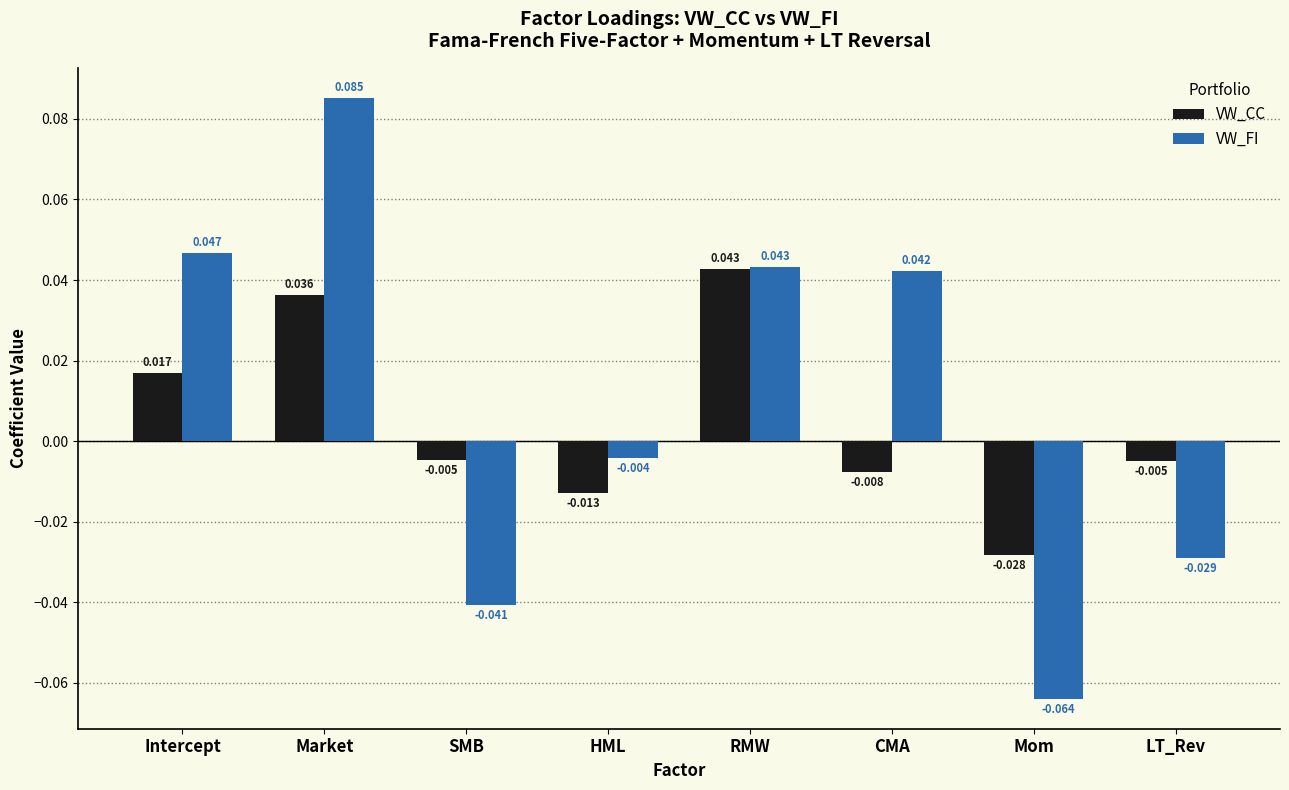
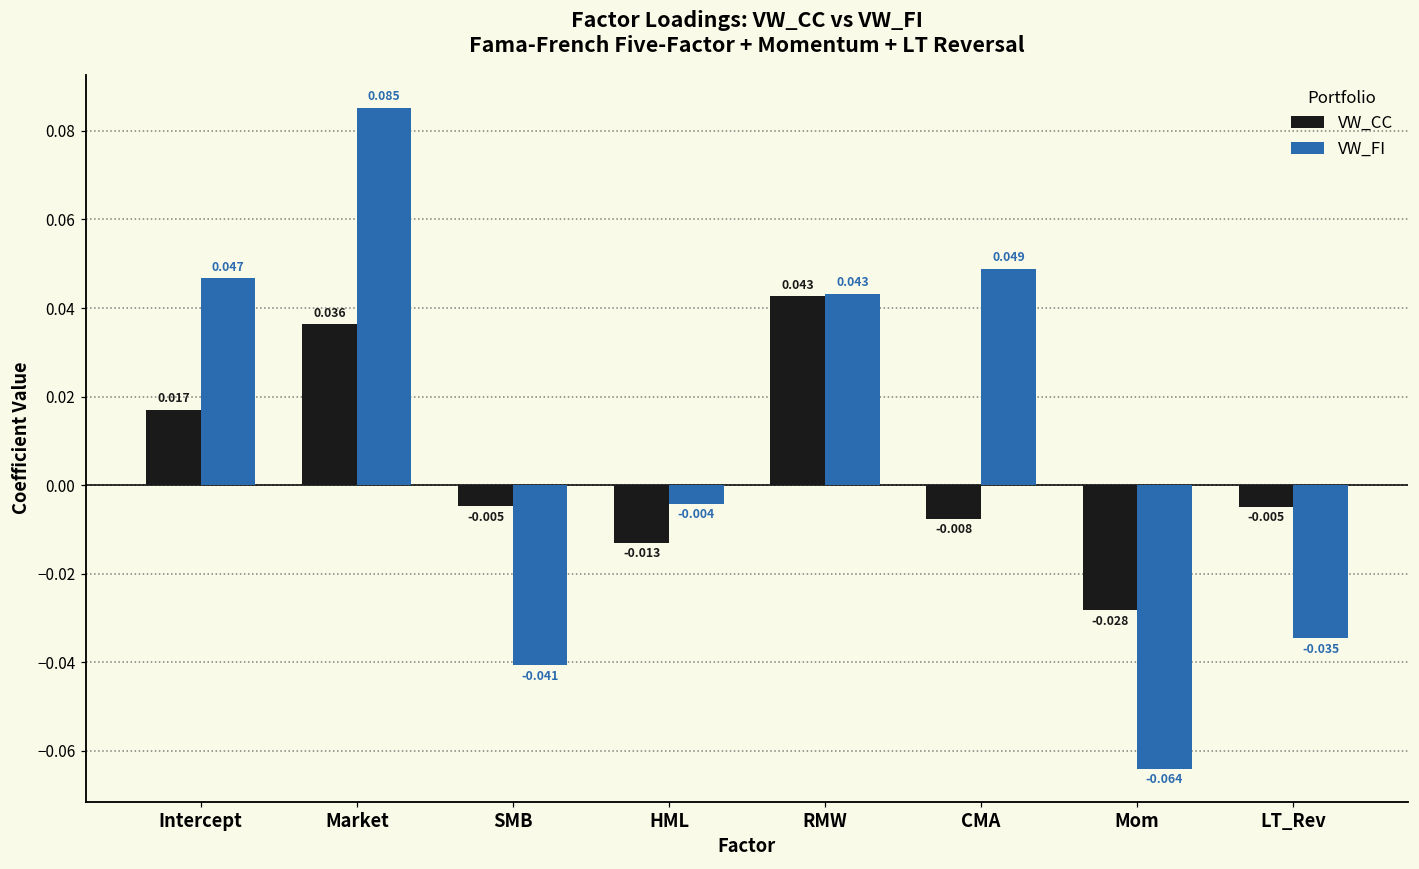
VW_FI, CMA: 0.042 -> 0.049
VW_FI, LT_Rev: -0.029 -> -0.035
